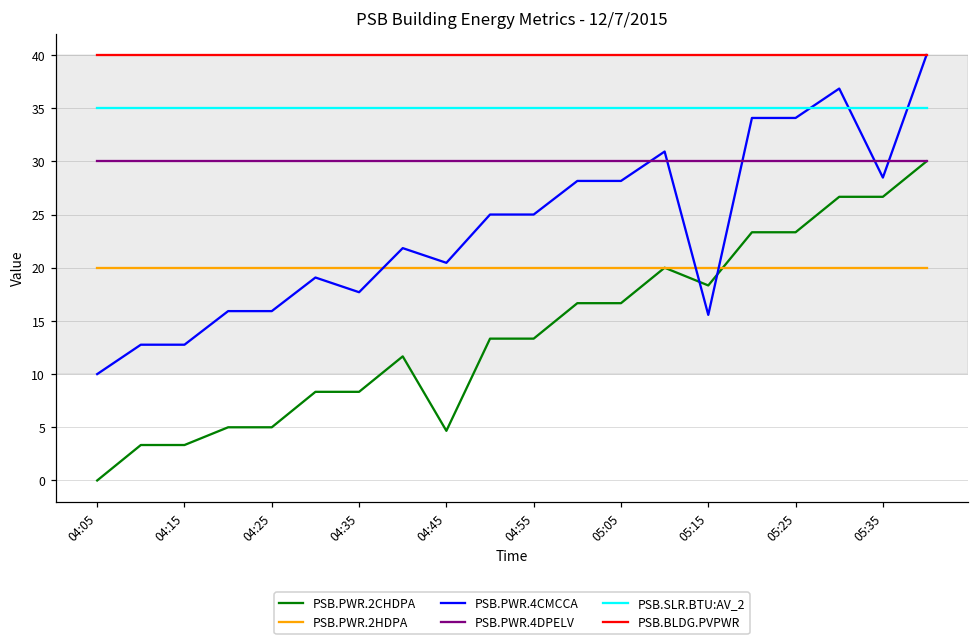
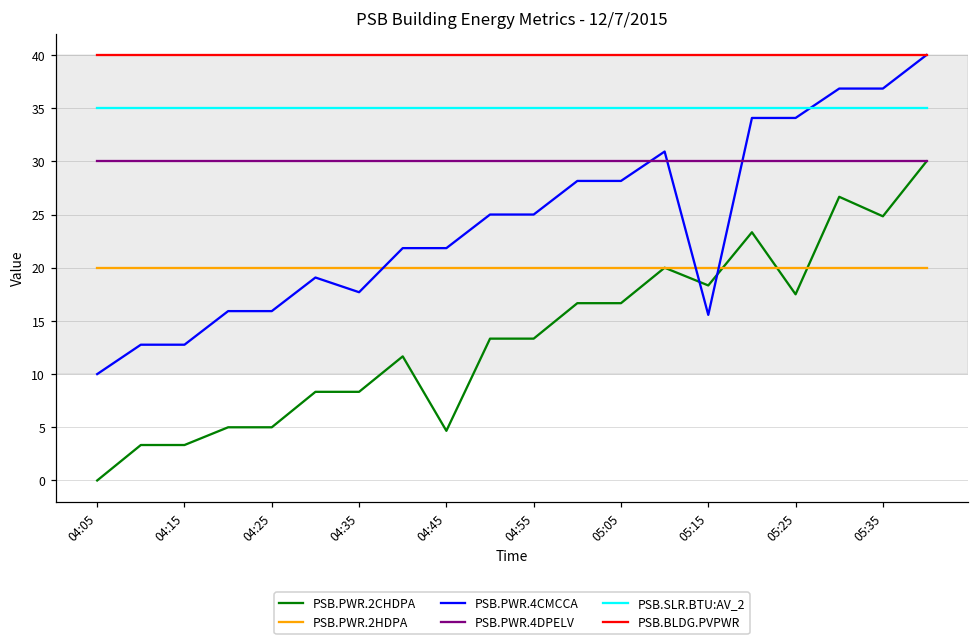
PSB.PWR.4CMCCA, 04:45: 20 -> 22
PSB.PWR.2CHDPA, 05:25: 23 -> 18
PSB.PWR.2CHDPA, 05:35: 27 -> 25
PSB.PWR.4CMCCA, 05:35: 28 -> 37
